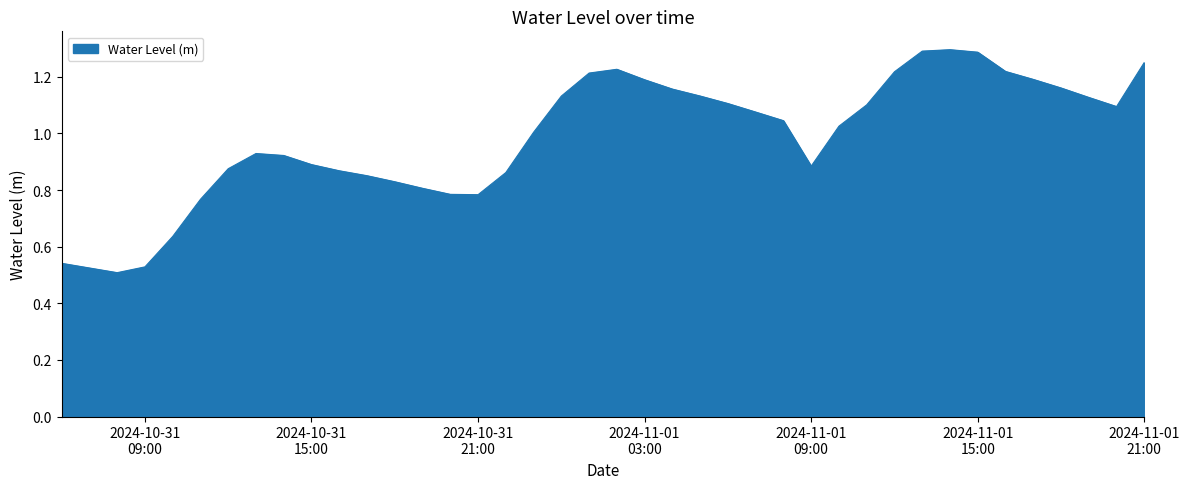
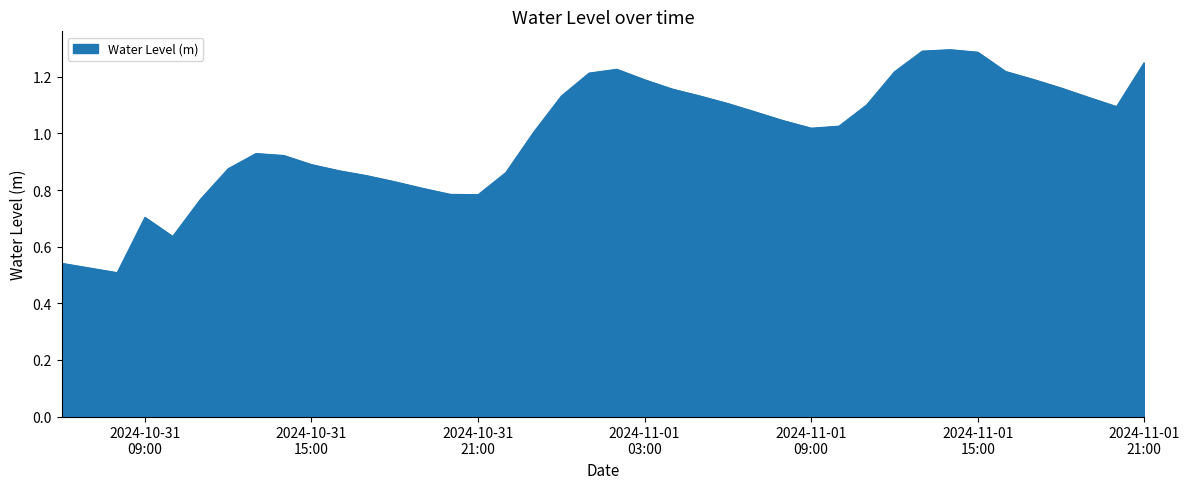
2024-10-31 09:00: 0.53 -> 0.70
2024-11-01 09:00: 0.88 -> 1.02
